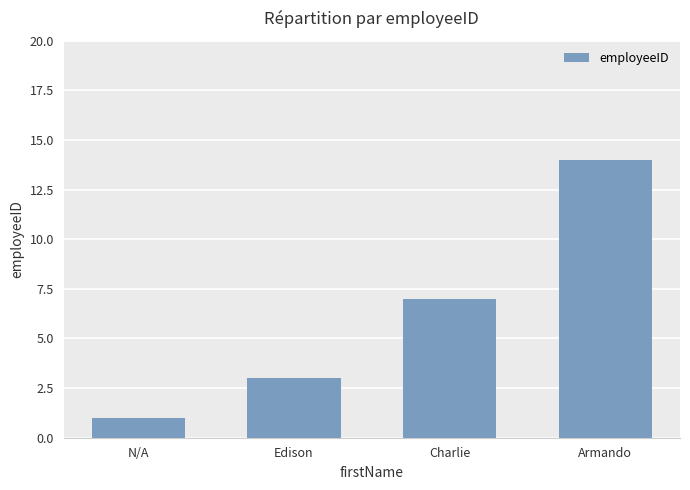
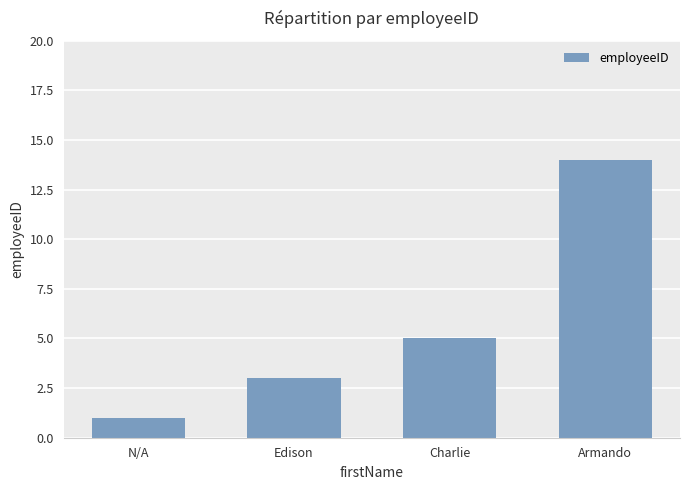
Charlie: 7 -> 5
